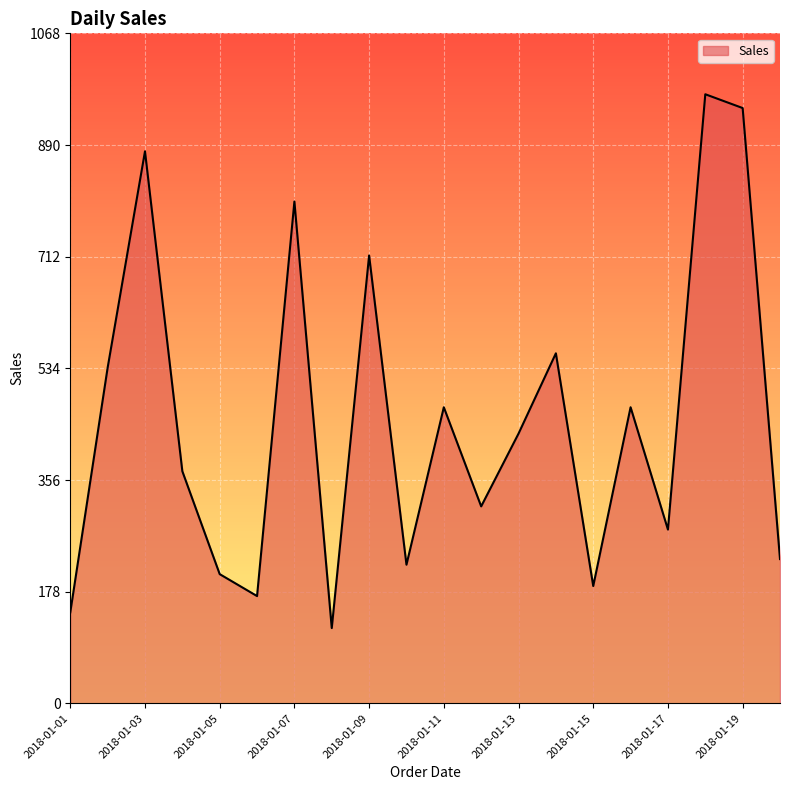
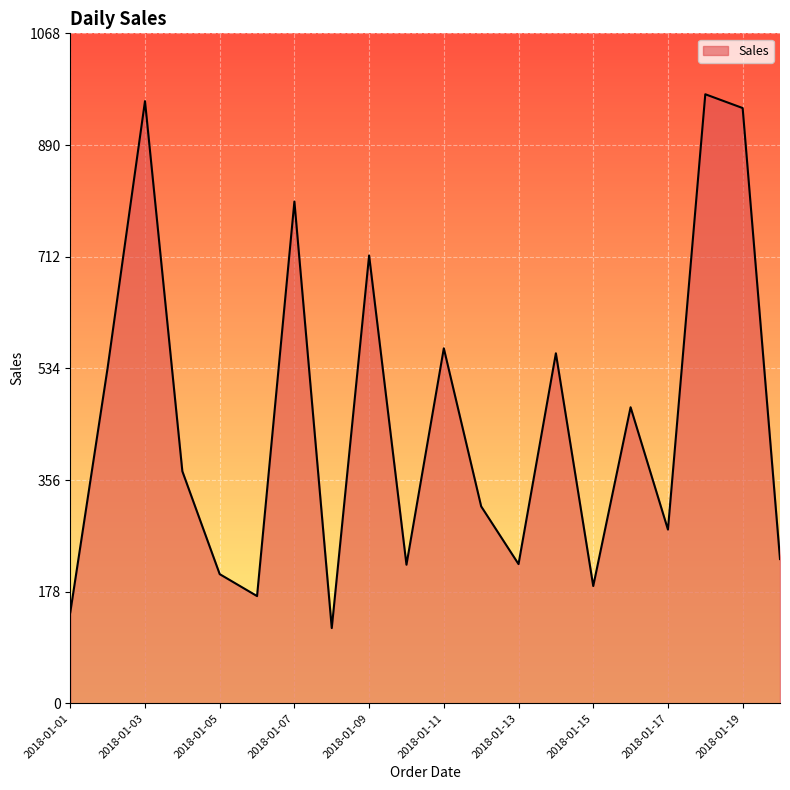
2018-01-03: 880 -> 960
2018-01-11: 470 -> 570
2018-01-13: 430 -> 220
